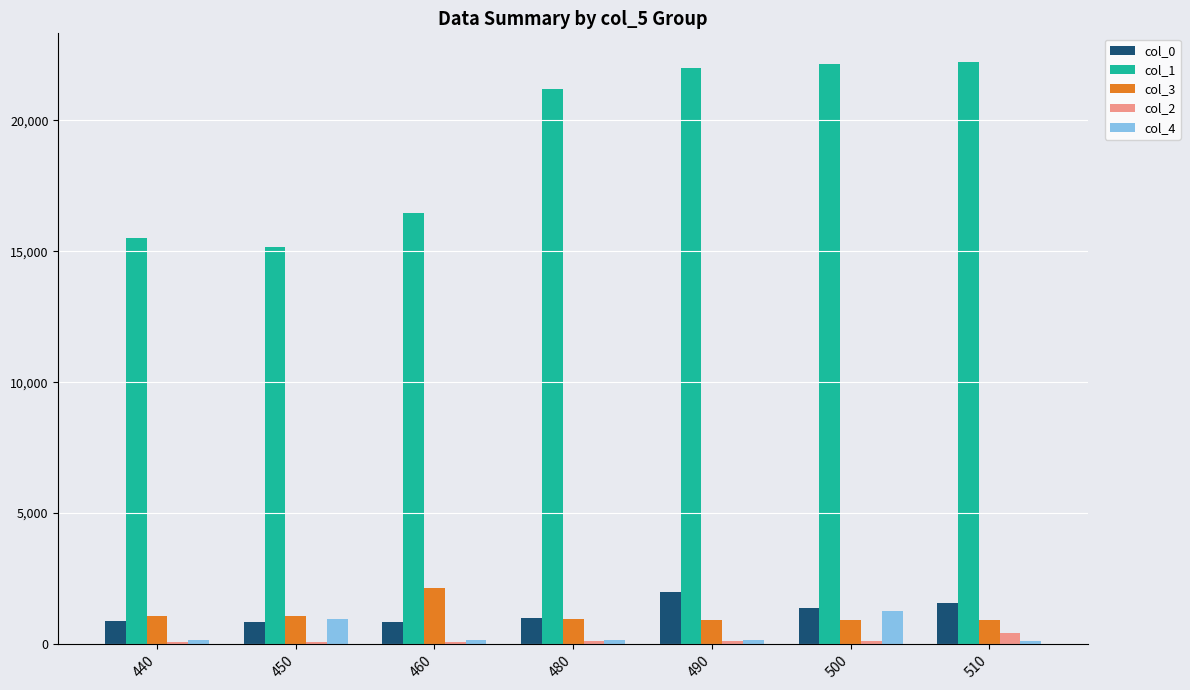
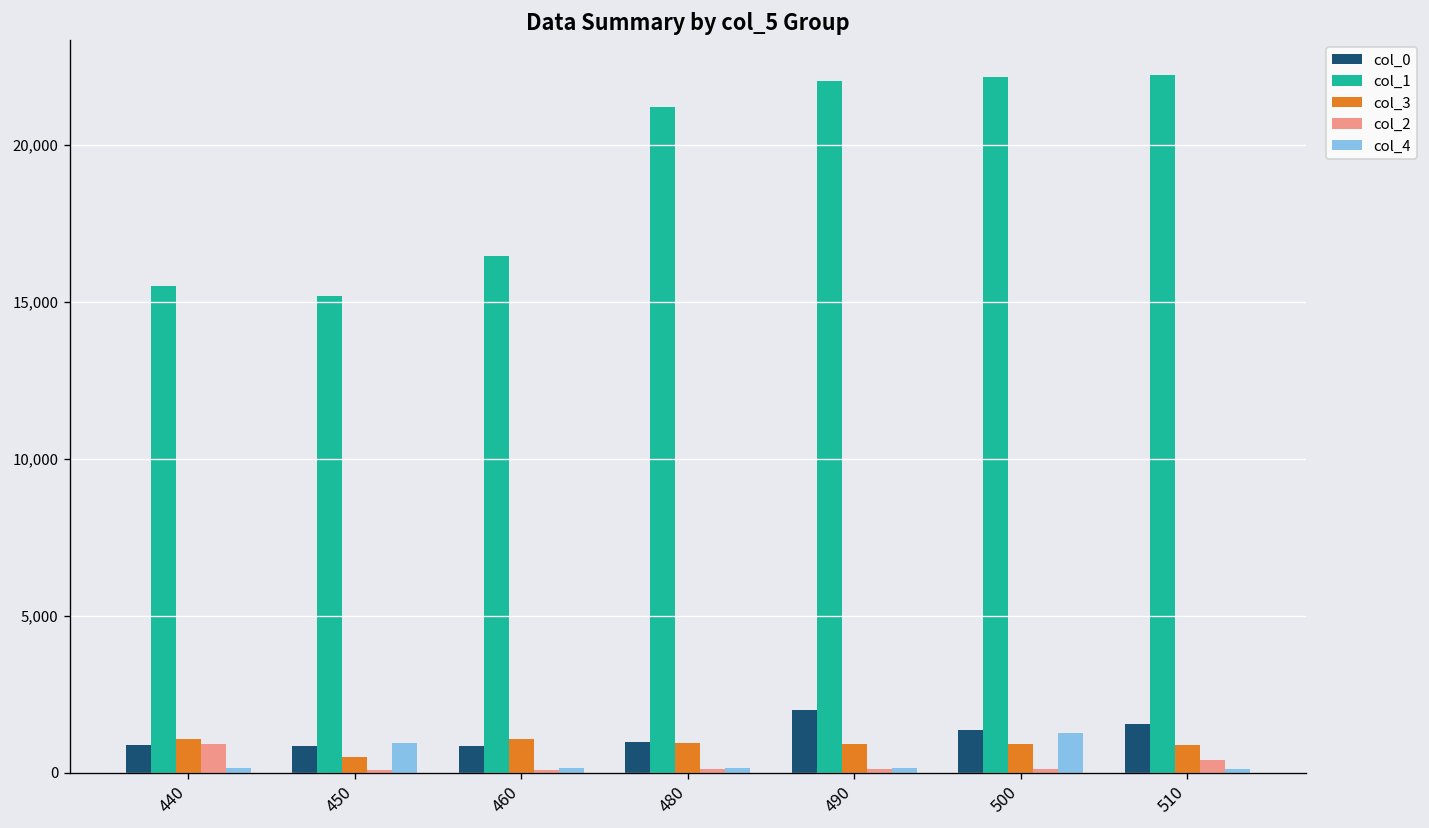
col_2, 440: 100 -> 900
col_3, 450: 1,100 -> 500
col_3, 460: 2,100 -> 1,100
